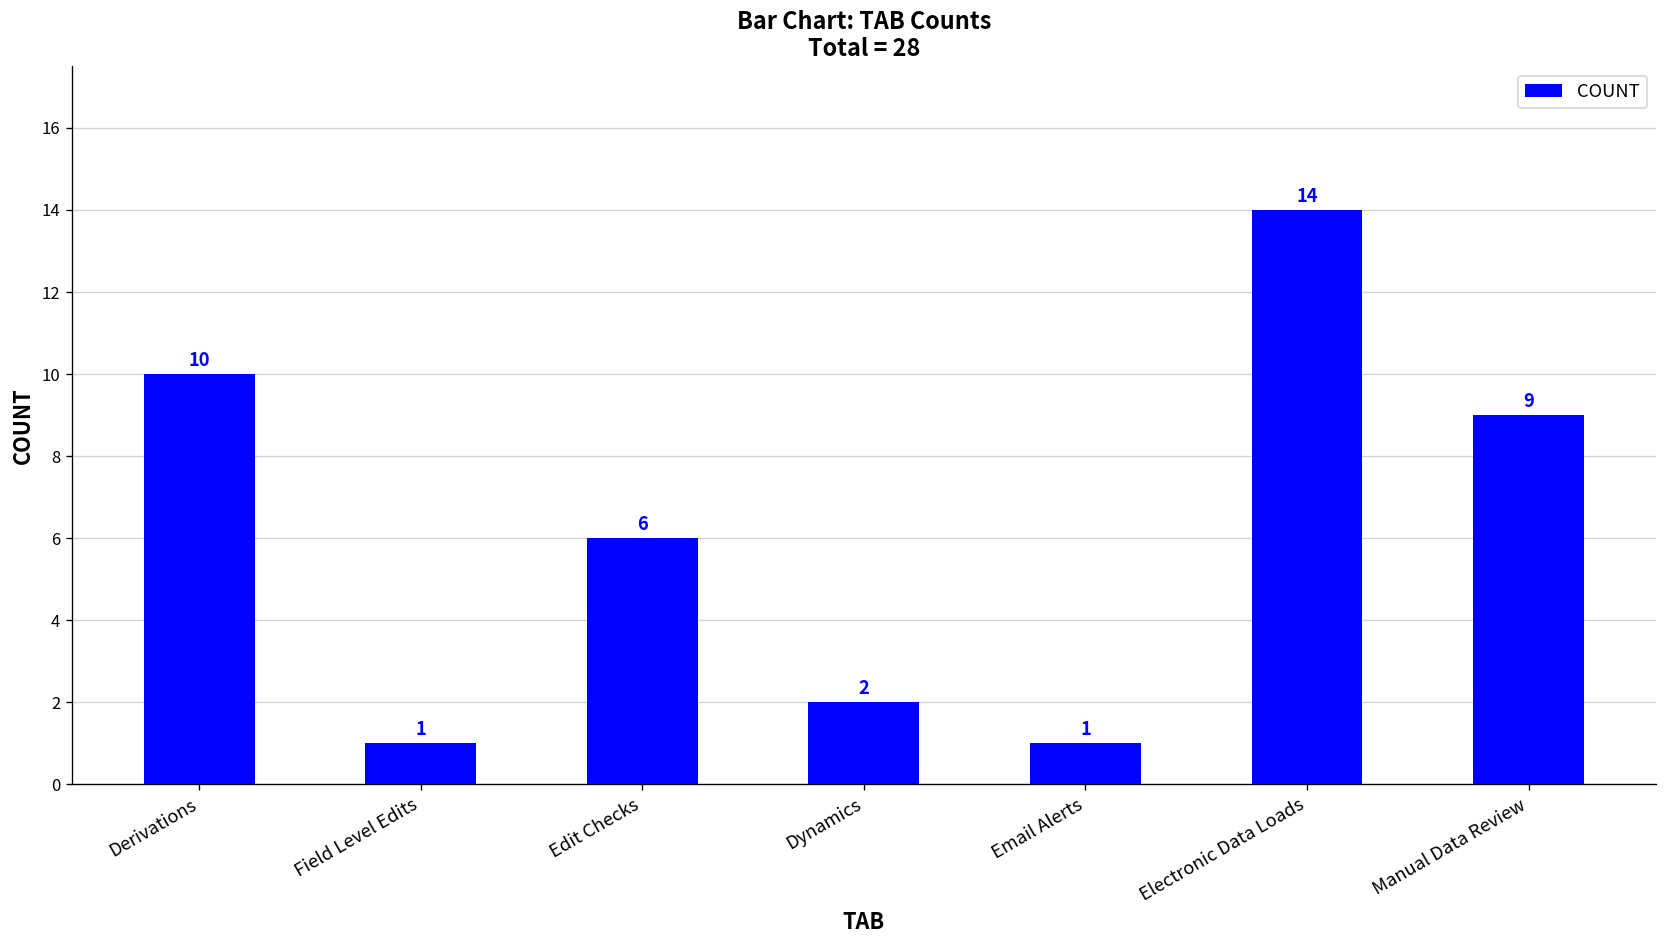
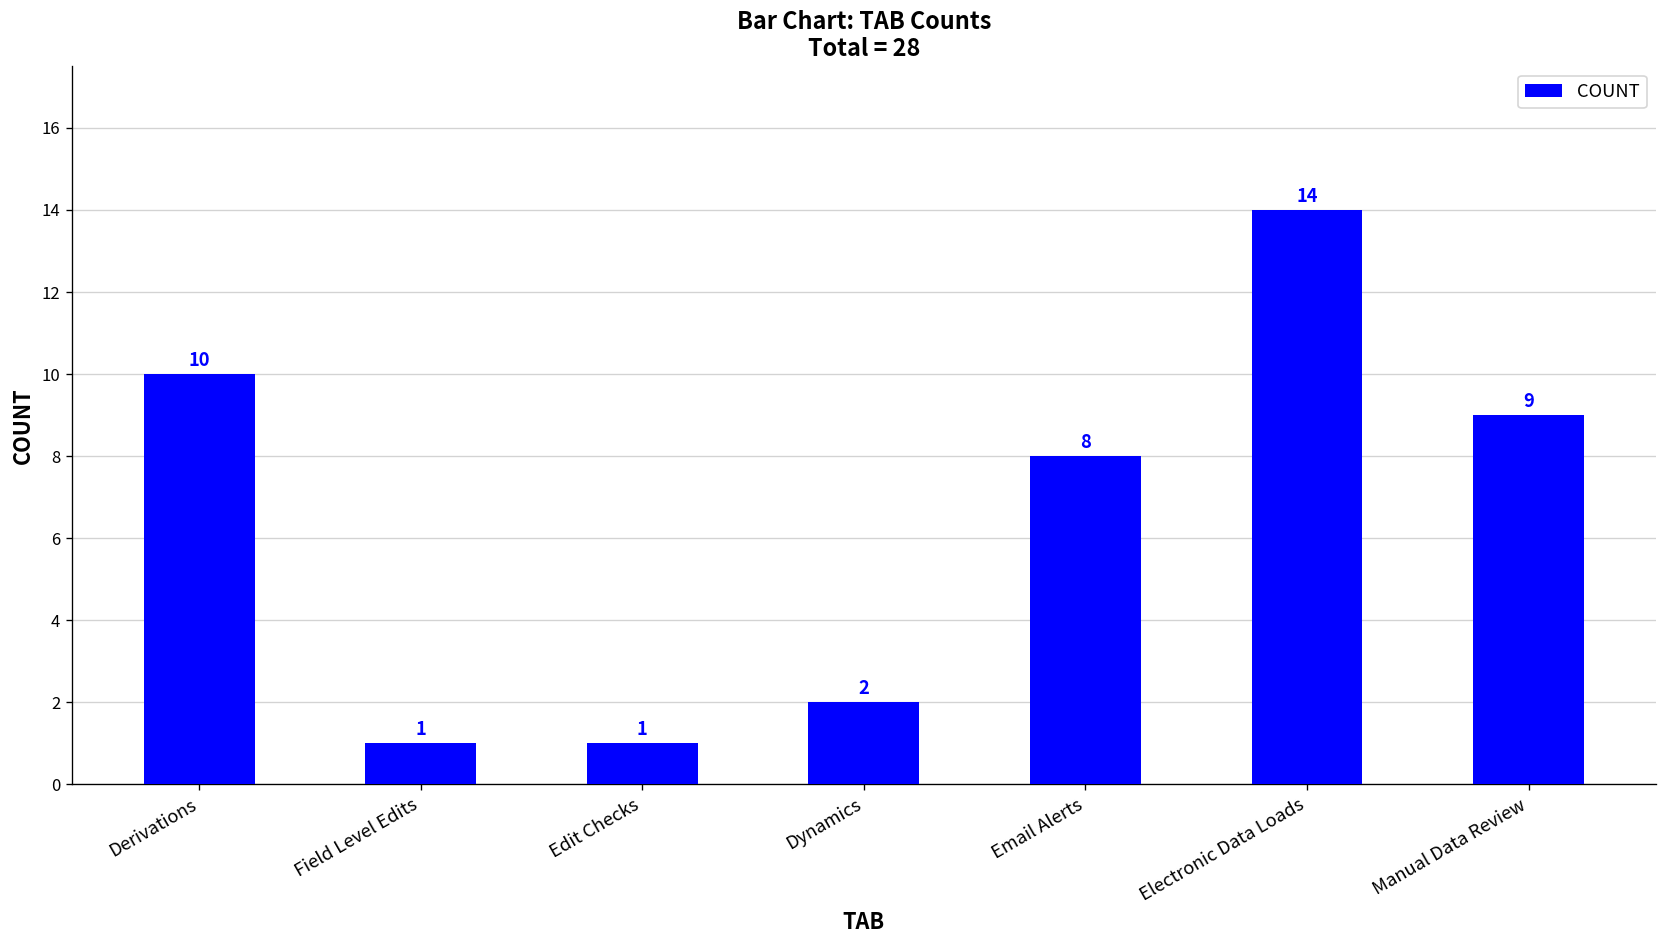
Edit Checks: 6 -> 1
Email Alerts: 1 -> 8
